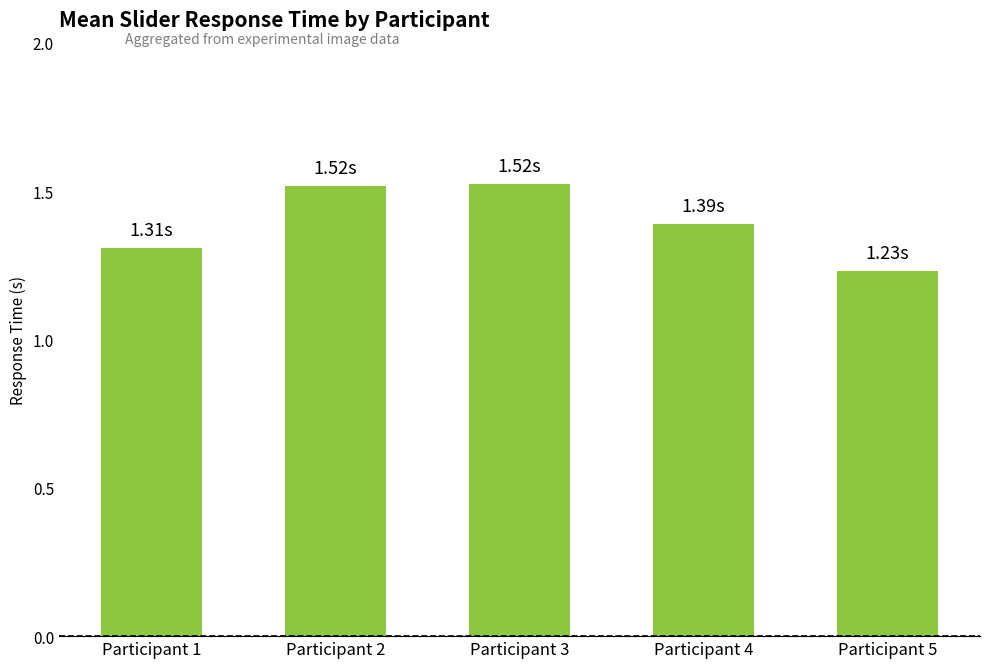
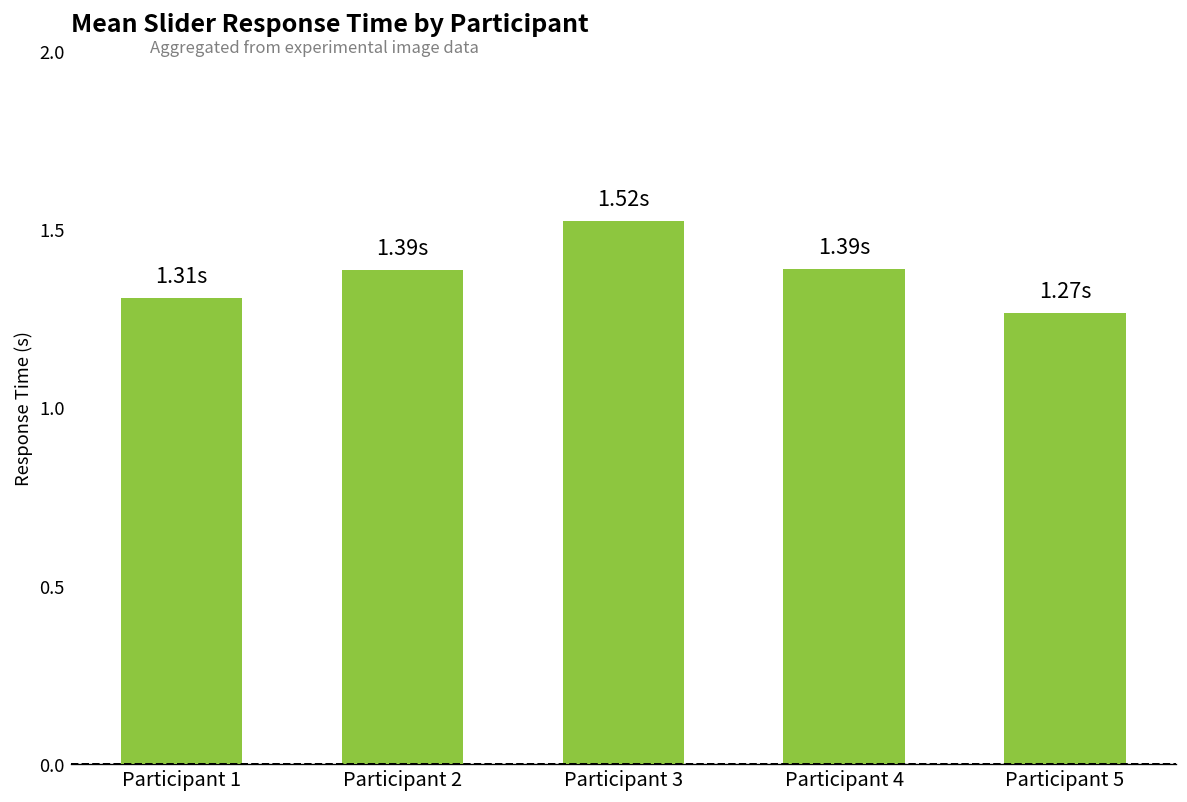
Participant 2: 1.52s -> 1.39s
Participant 5: 1.23s -> 1.27s
